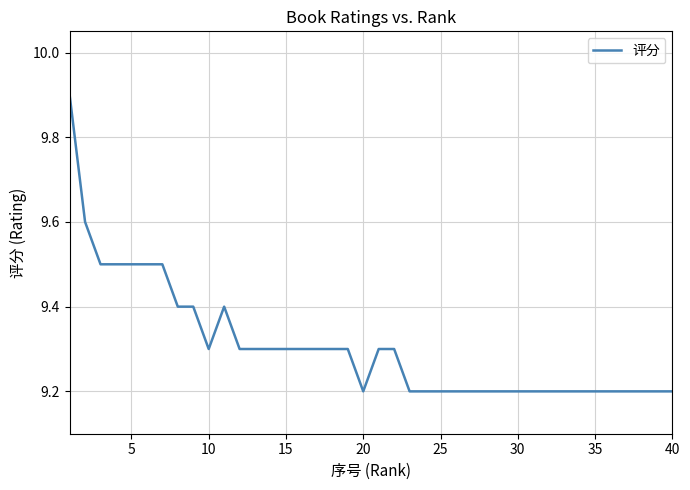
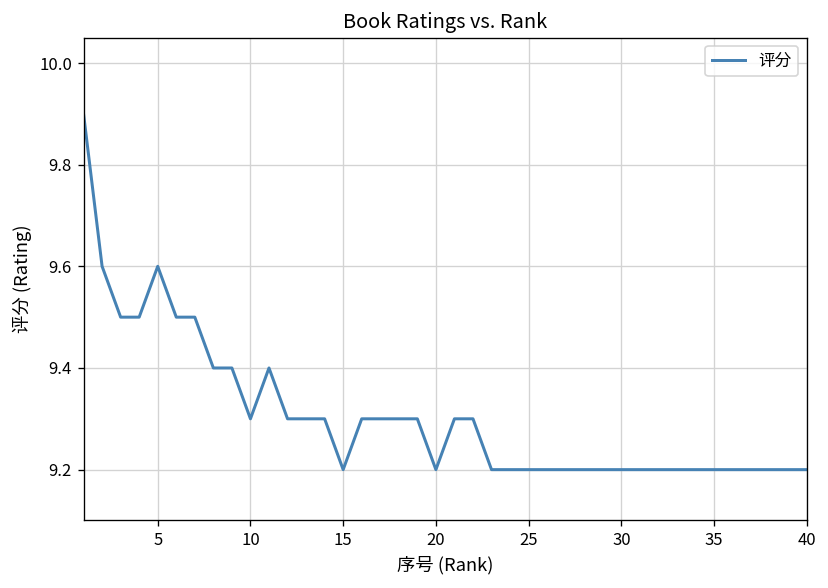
5: 9.5 -> 9.6
15: 9.3 -> 9.2
